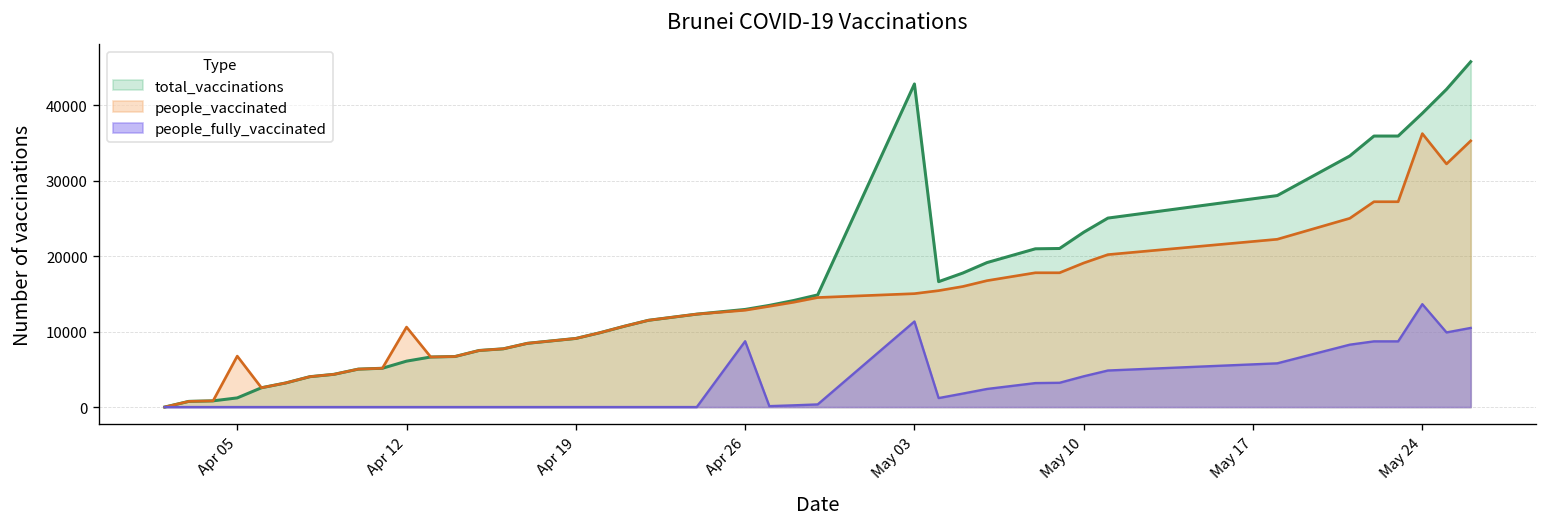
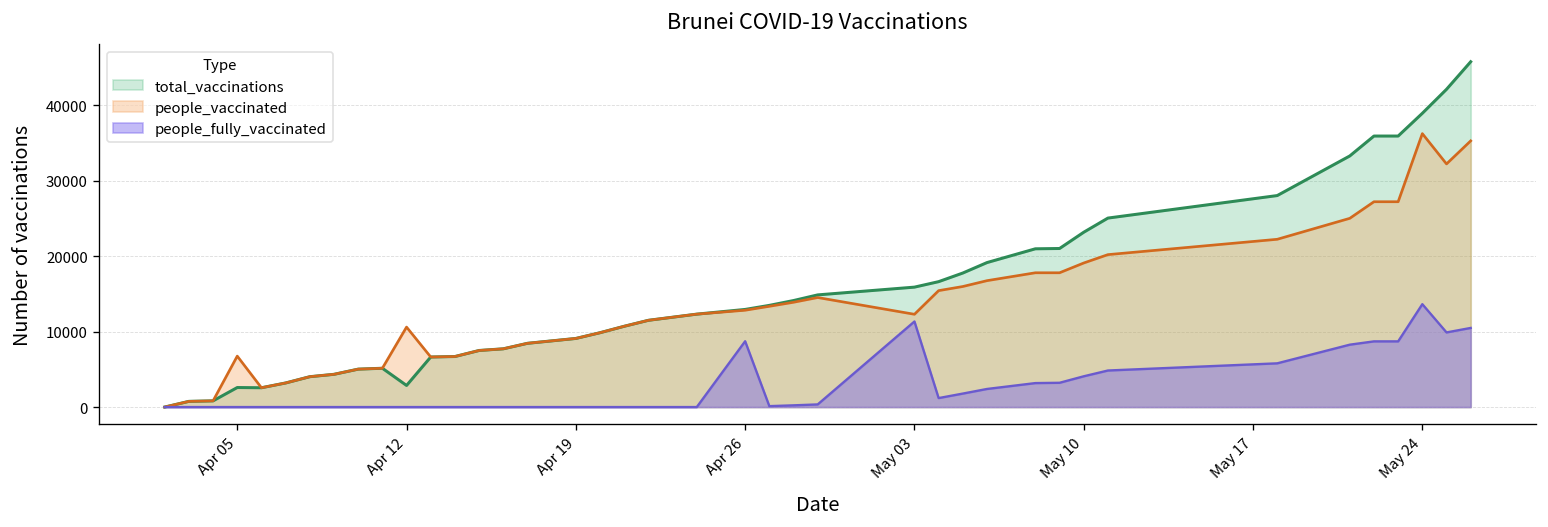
total_vaccinations, Apr 05: 1000 -> 3000
total_vaccinations, Apr 12: 6000 -> 3000
total_vaccinations, May 03: 43000 -> 16000
people_vaccinated, May 03: 15000 -> 12000
